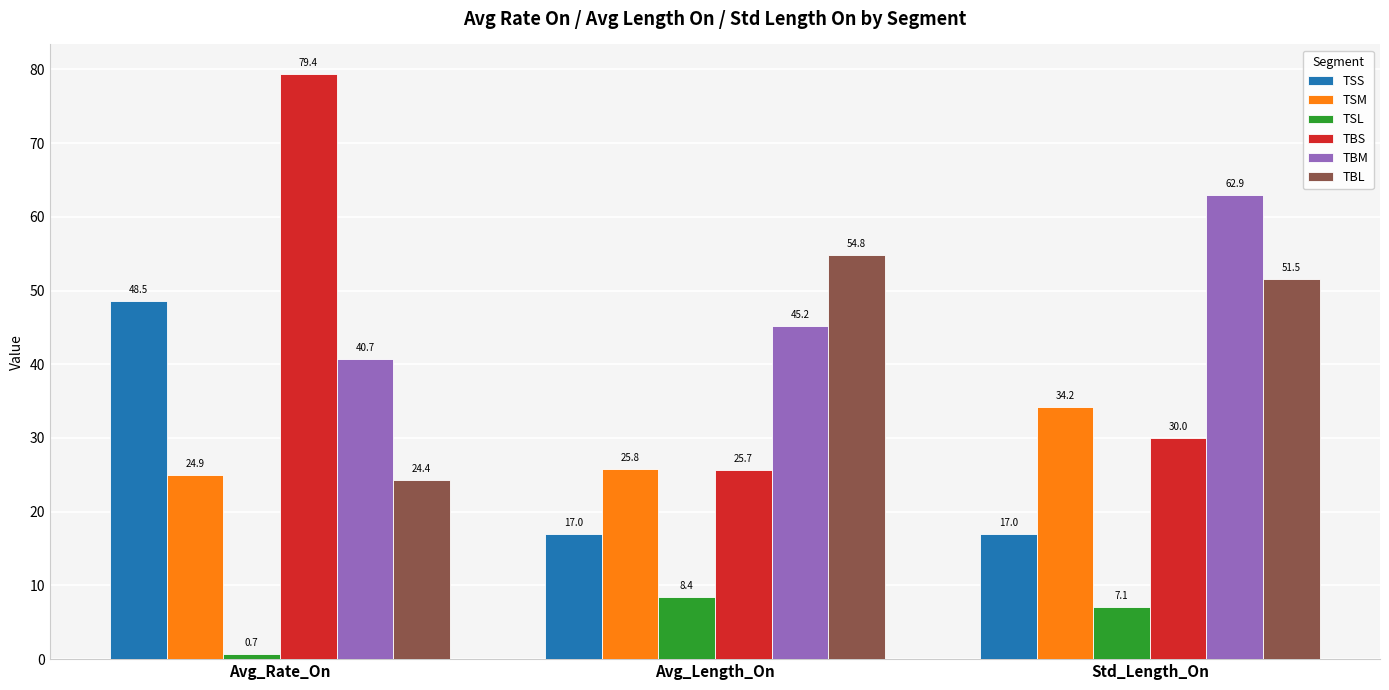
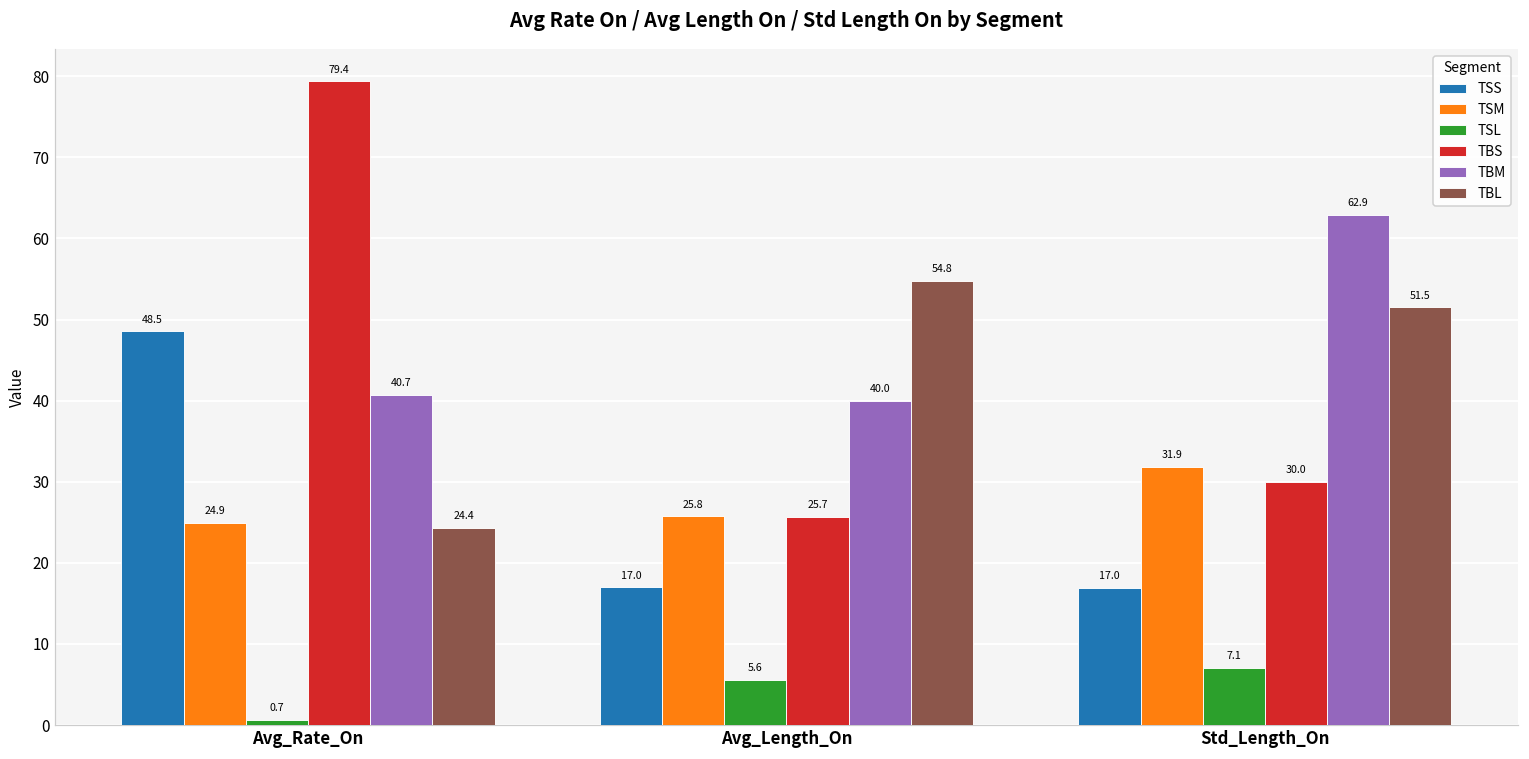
TSL, Avg_Length_On: 8.4 -> 5.6
TBM, Avg_Length_On: 45.2 -> 40.0
TSM, Std_Length_On: 34.2 -> 31.9
